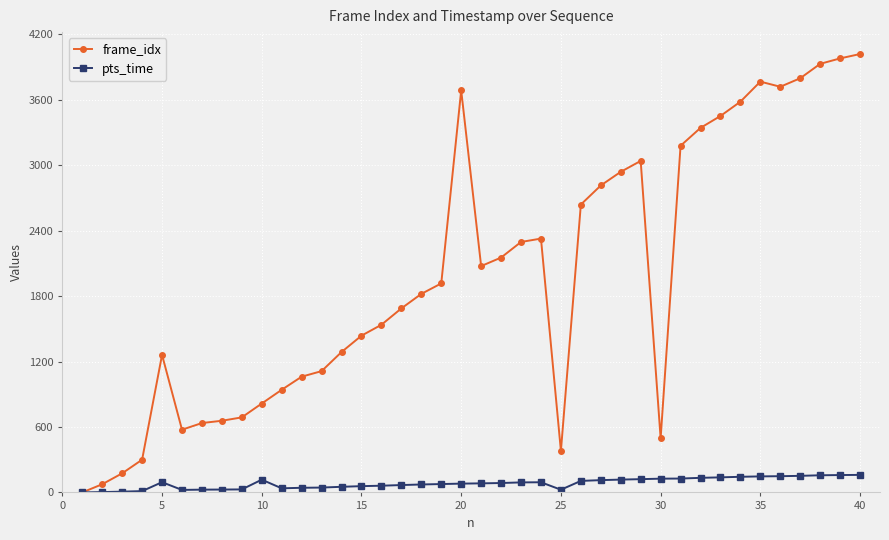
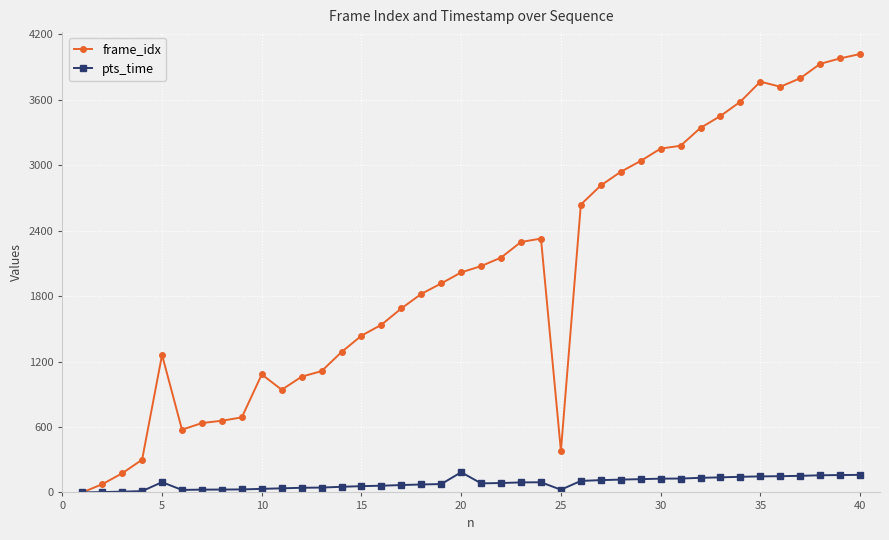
frame_idx, 10: 820 -> 1080
pts_time, 10: 120 -> 30
frame_idx, 20: 3690 -> 2020
pts_time, 20: 80 -> 190
frame_idx, 30: 500 -> 3150
